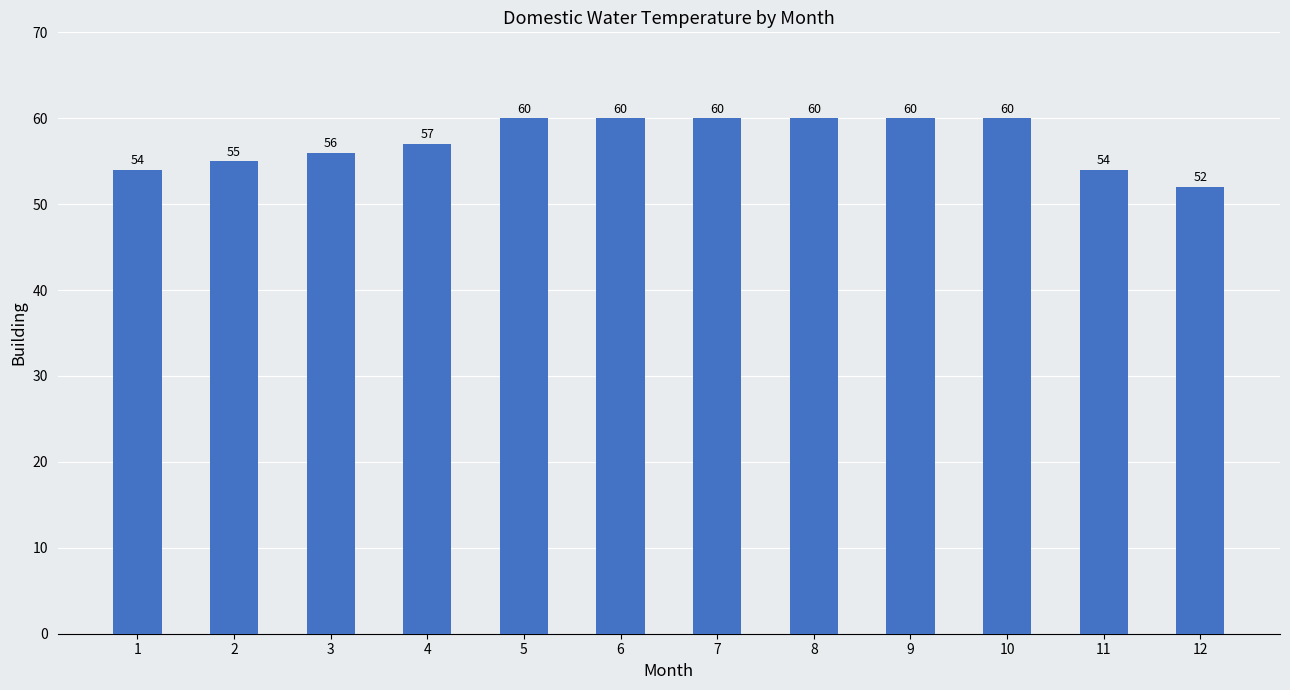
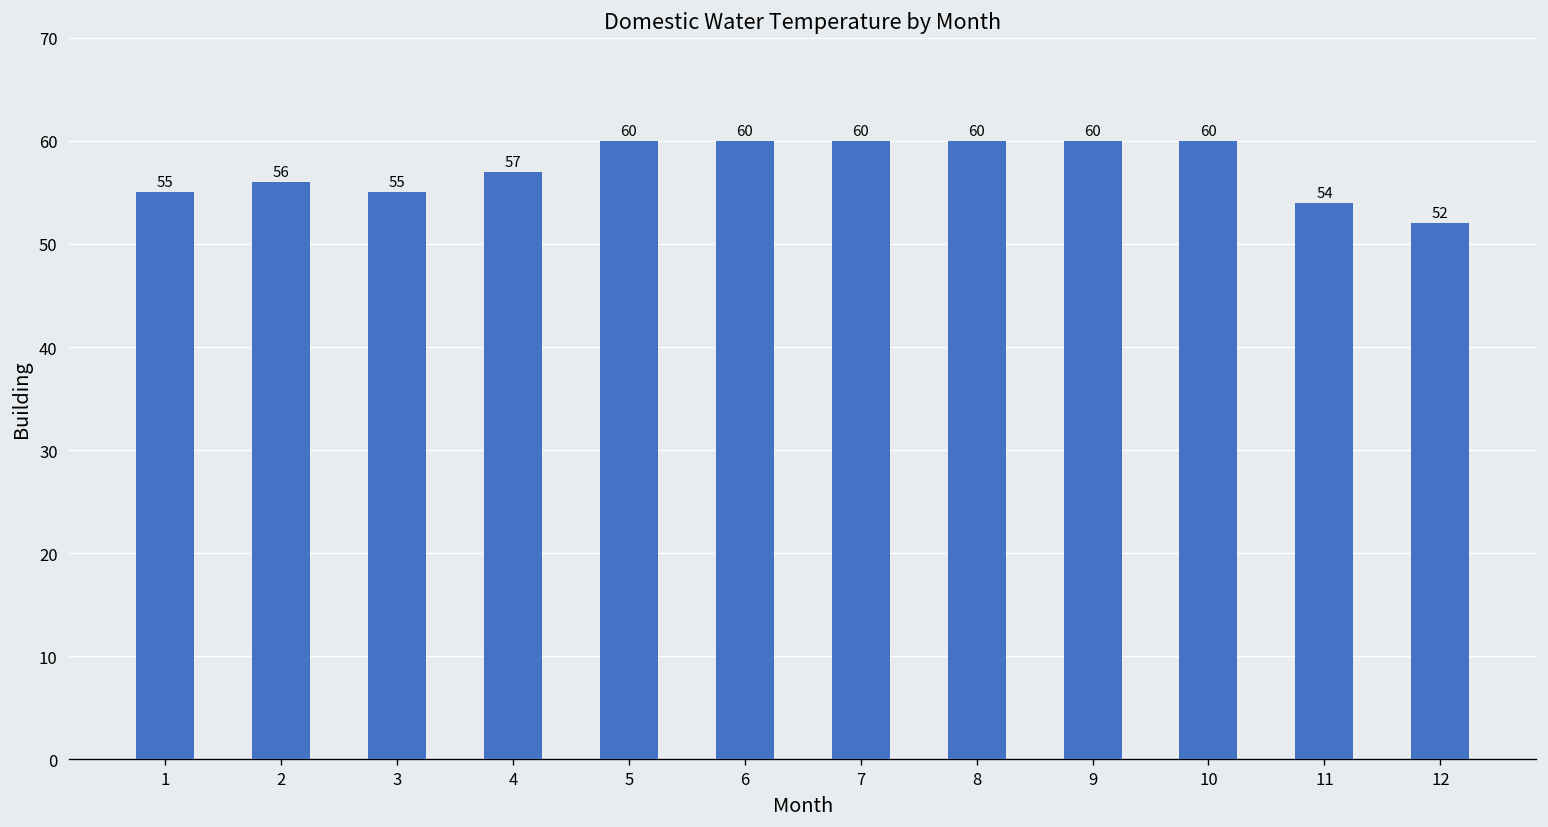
1: 54 -> 55
2: 55 -> 56
3: 56 -> 55
